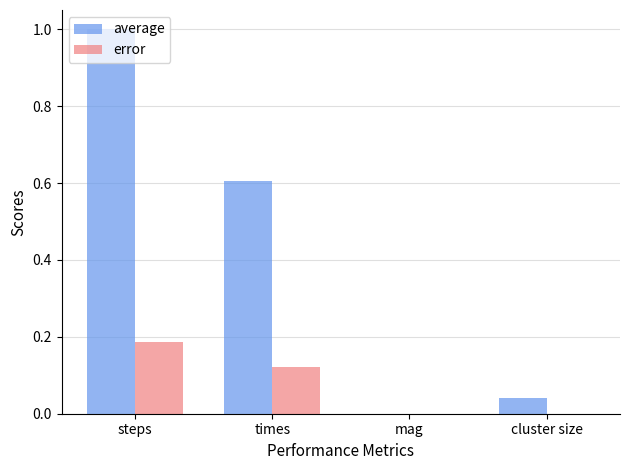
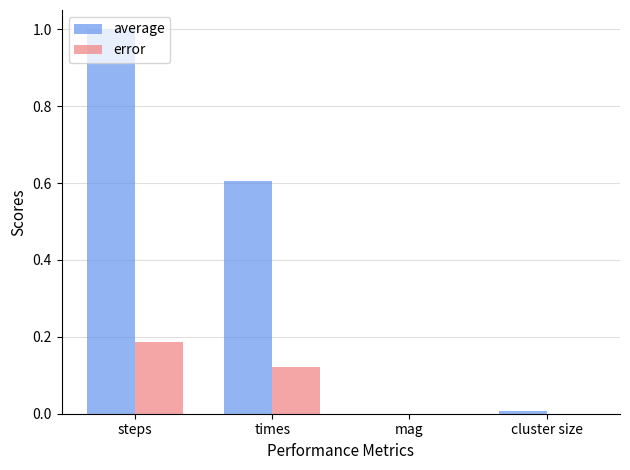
average, cluster size: 0.04 -> 0.01
